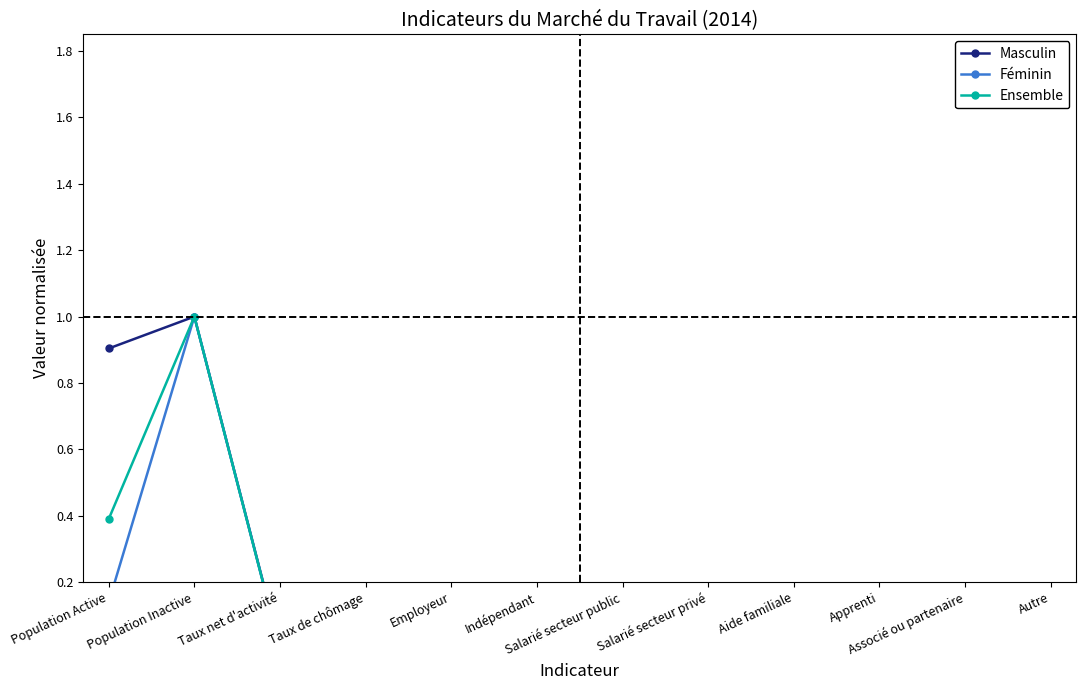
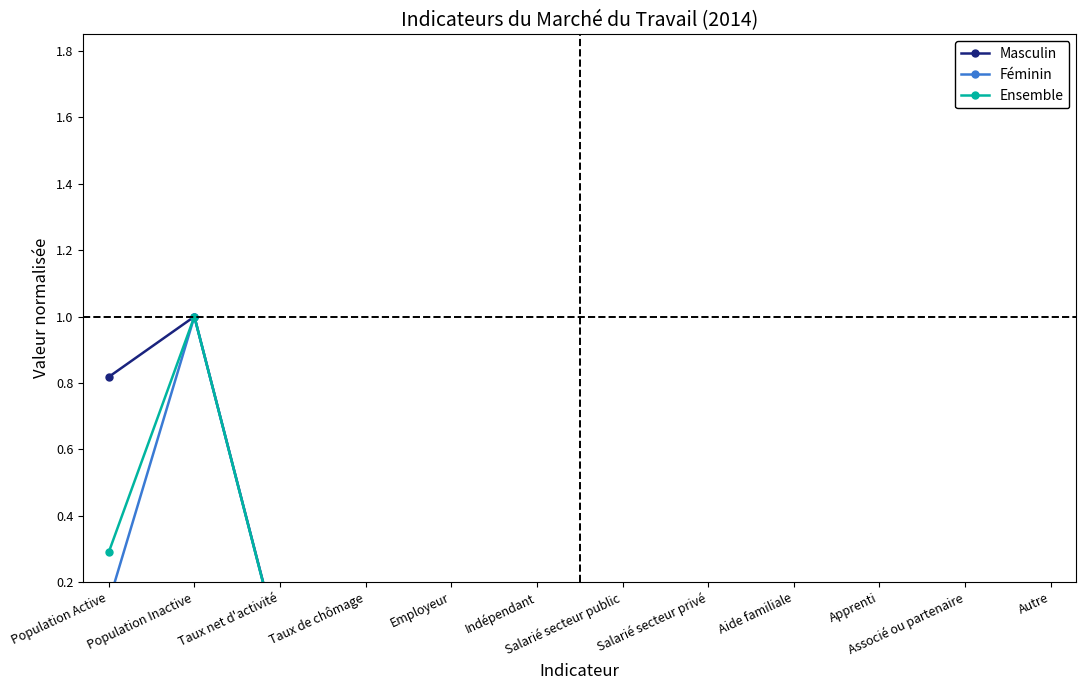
Masculin, Population Active: 0.90 -> 0.82
Ensemble, Population Active: 0.39 -> 0.29
